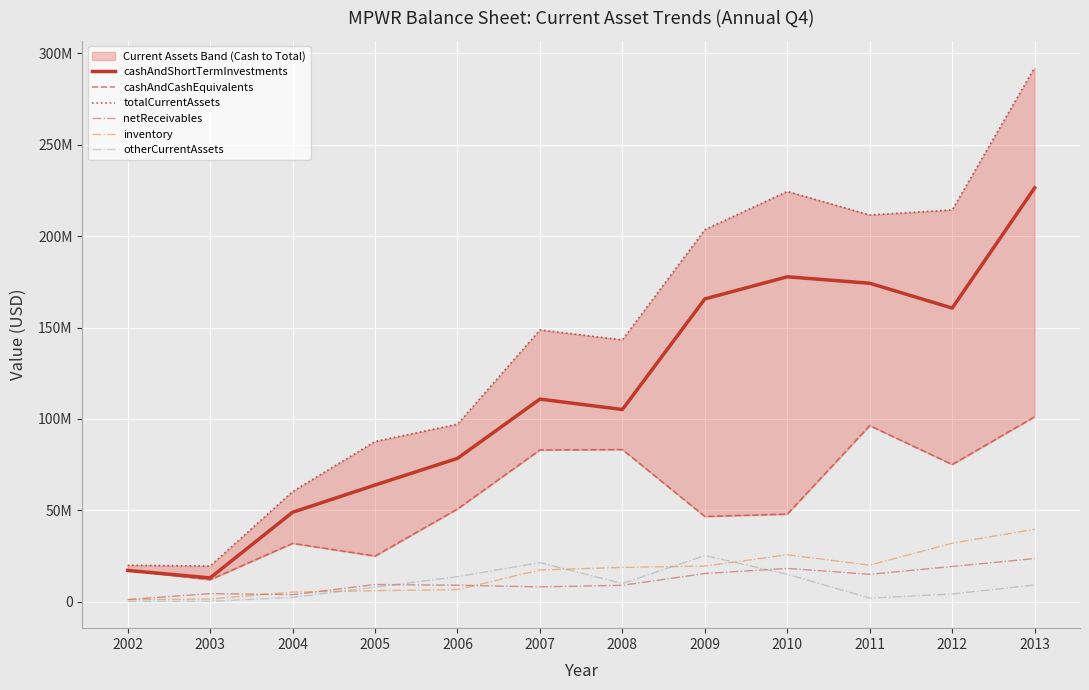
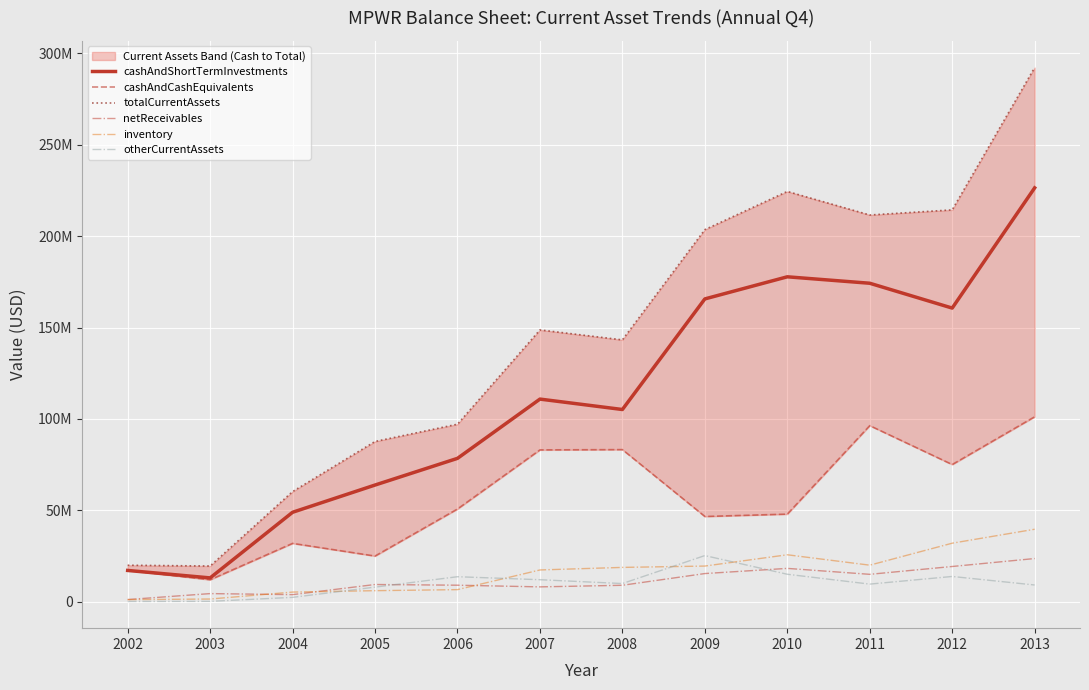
otherCurrentAssets, 2007: 22000000 -> 12000000
otherCurrentAssets, 2011: 2000000 -> 10000000
otherCurrentAssets, 2012: 4000000 -> 14000000
